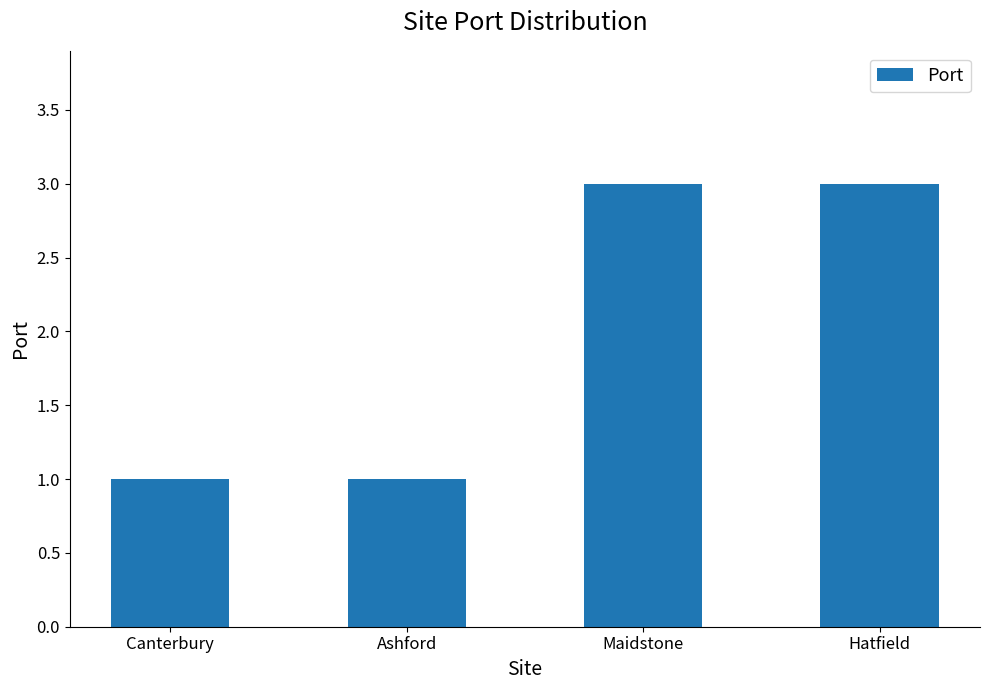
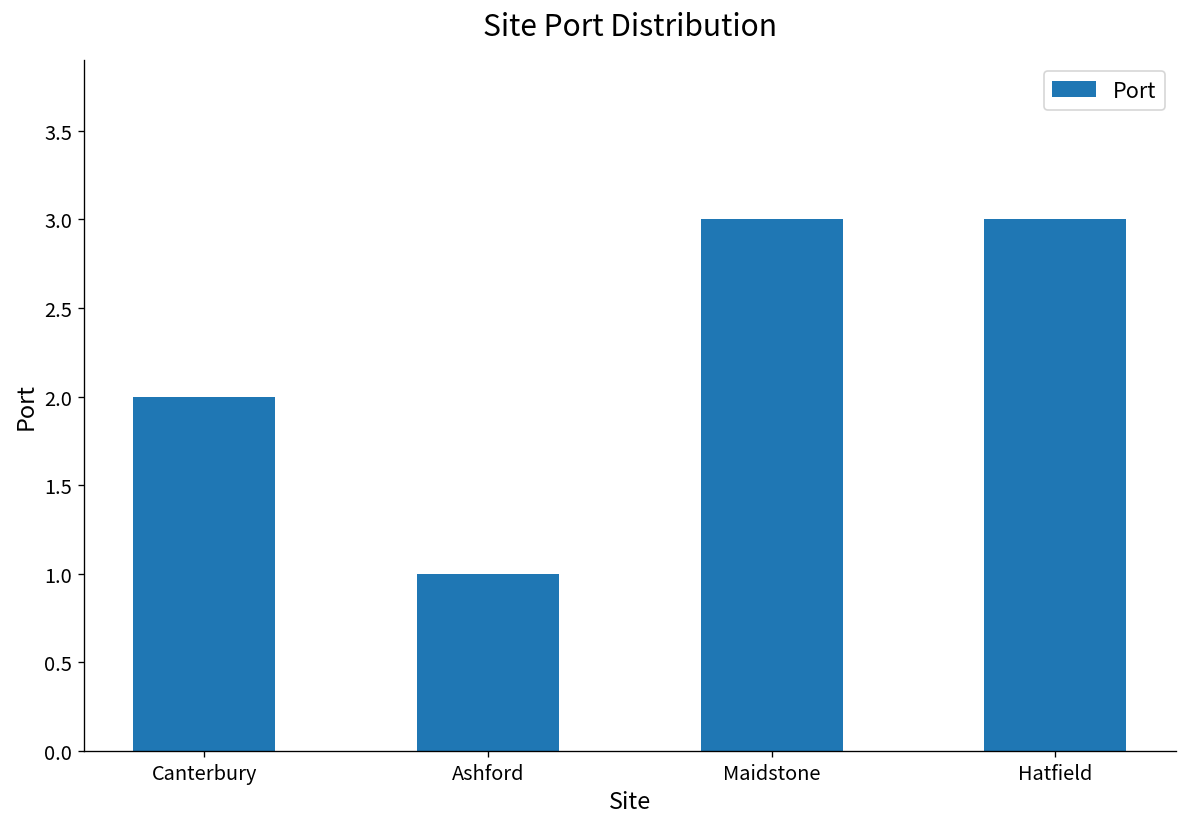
Canterbury: 1 -> 2
